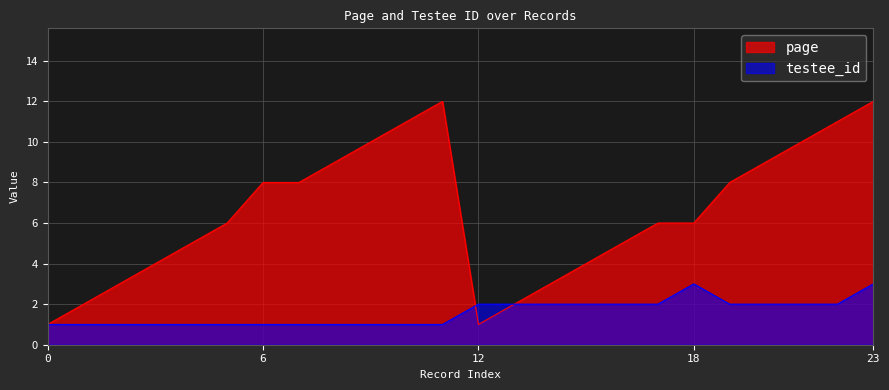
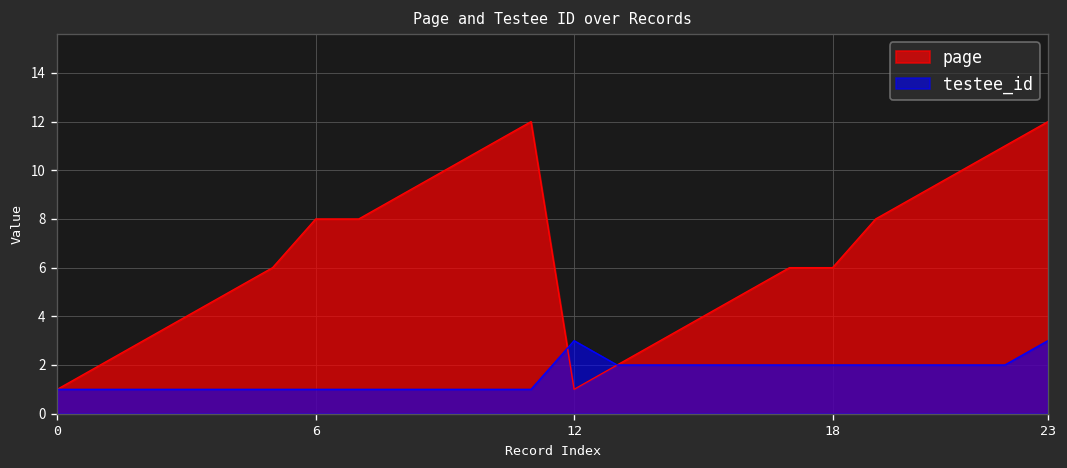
testee_id, 12: 2 -> 3
testee_id, 18: 3 -> 2
